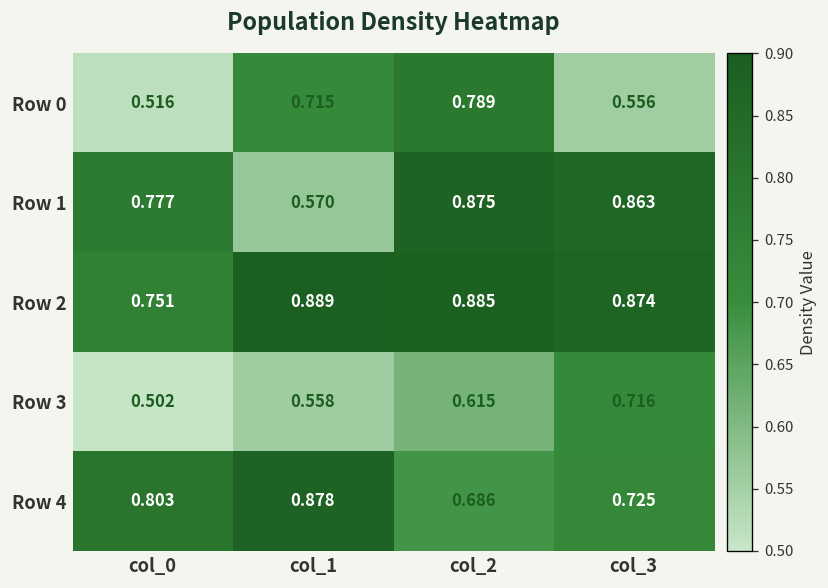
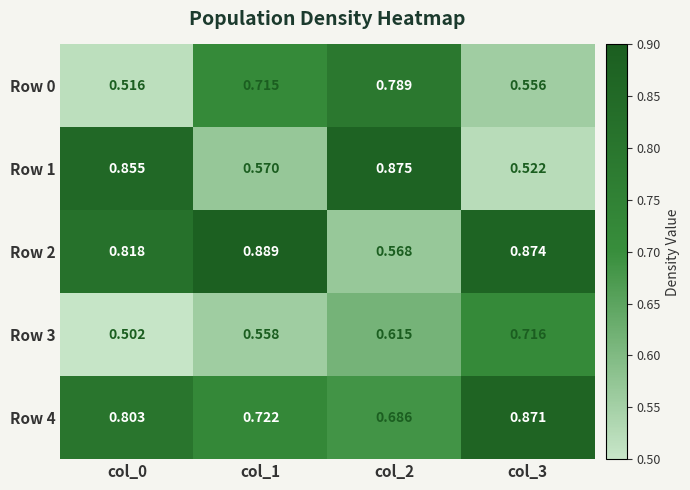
Row 1, col_0: 0.777 -> 0.855
Row 1, col_3: 0.863 -> 0.522
Row 2, col_0: 0.751 -> 0.818
Row 2, col_2: 0.885 -> 0.568
Row 4, col_1: 0.878 -> 0.722
Row 4, col_3: 0.725 -> 0.871
